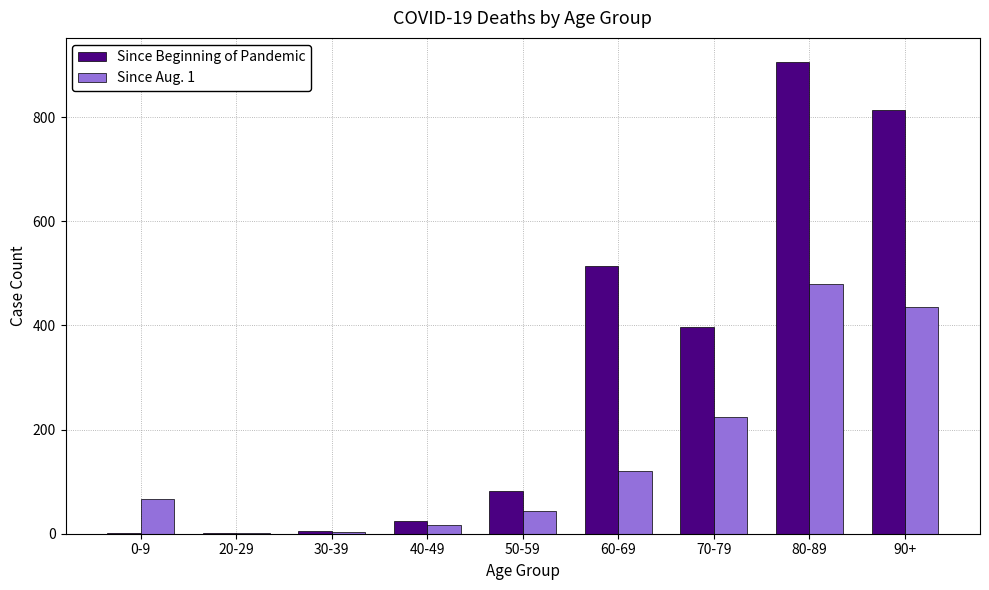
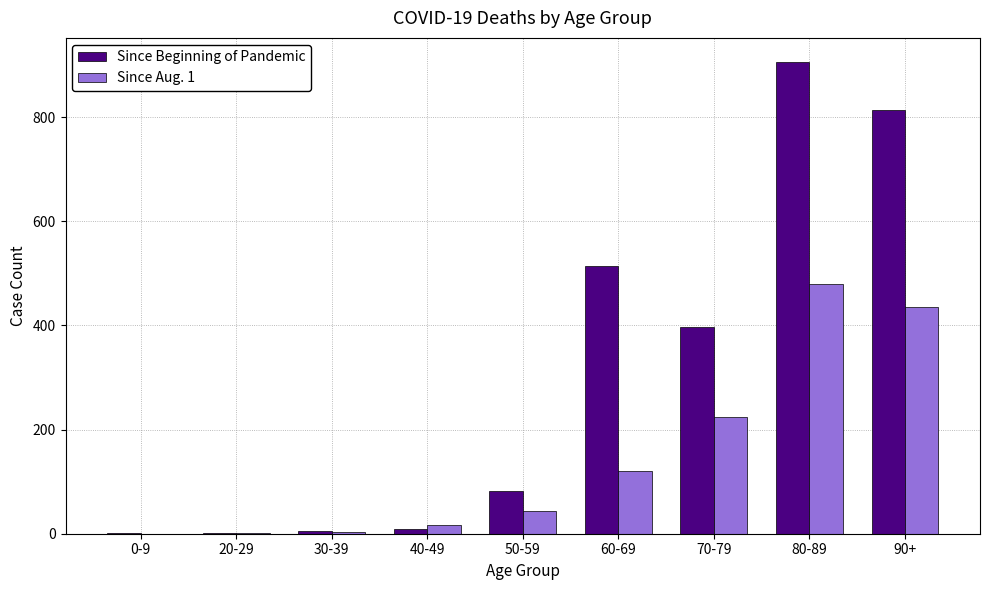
Since Aug. 1, 0-9: 70 -> 0
Since Beginning of Pandemic, 40-49: 30 -> 10
